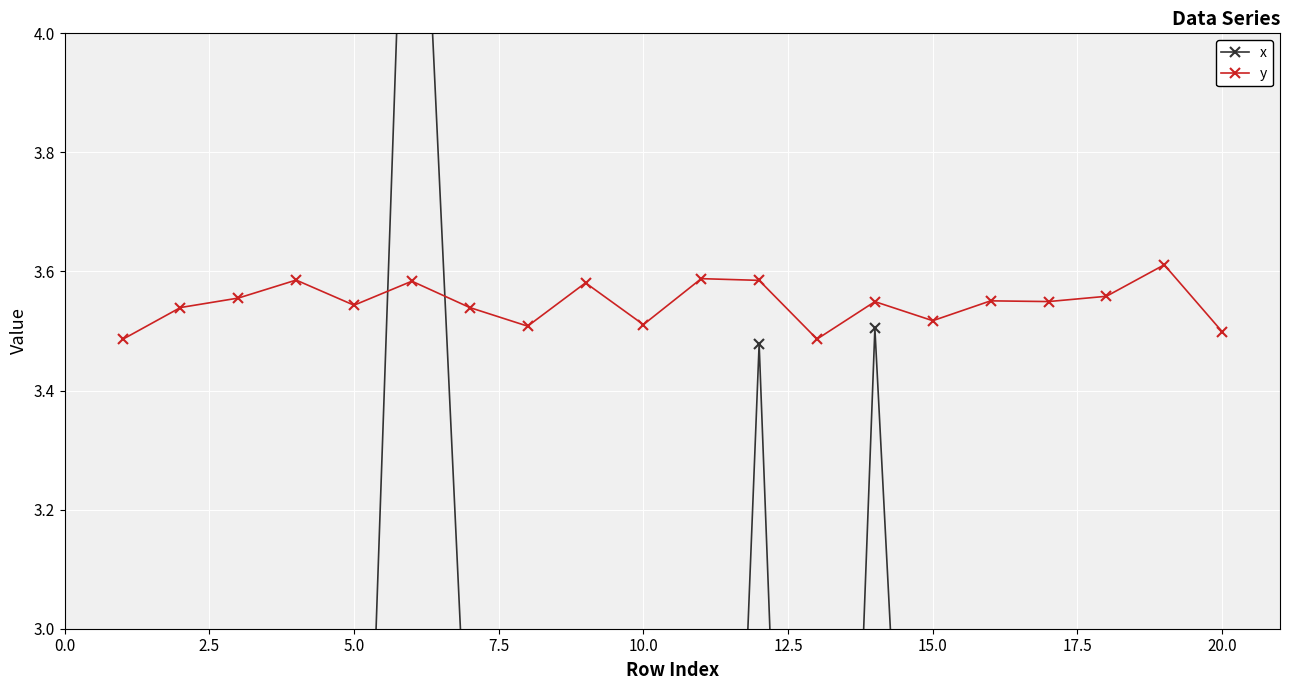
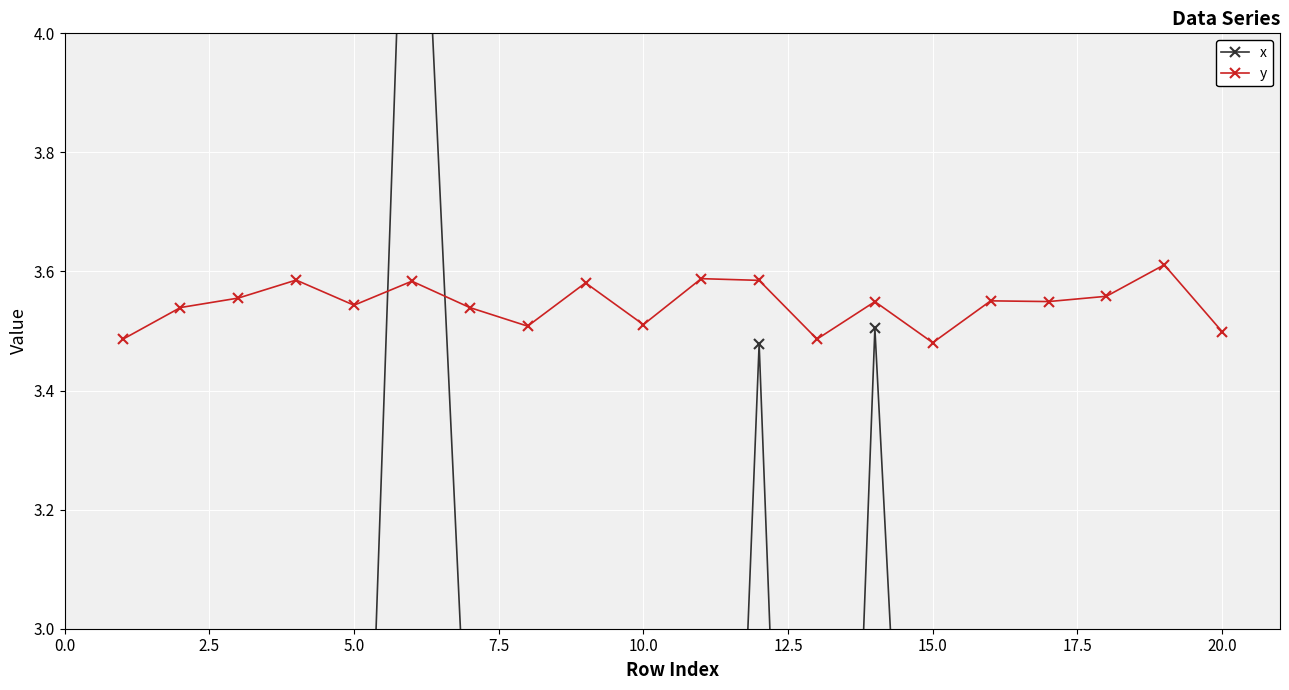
y, 15.0: 3.52 -> 3.48
